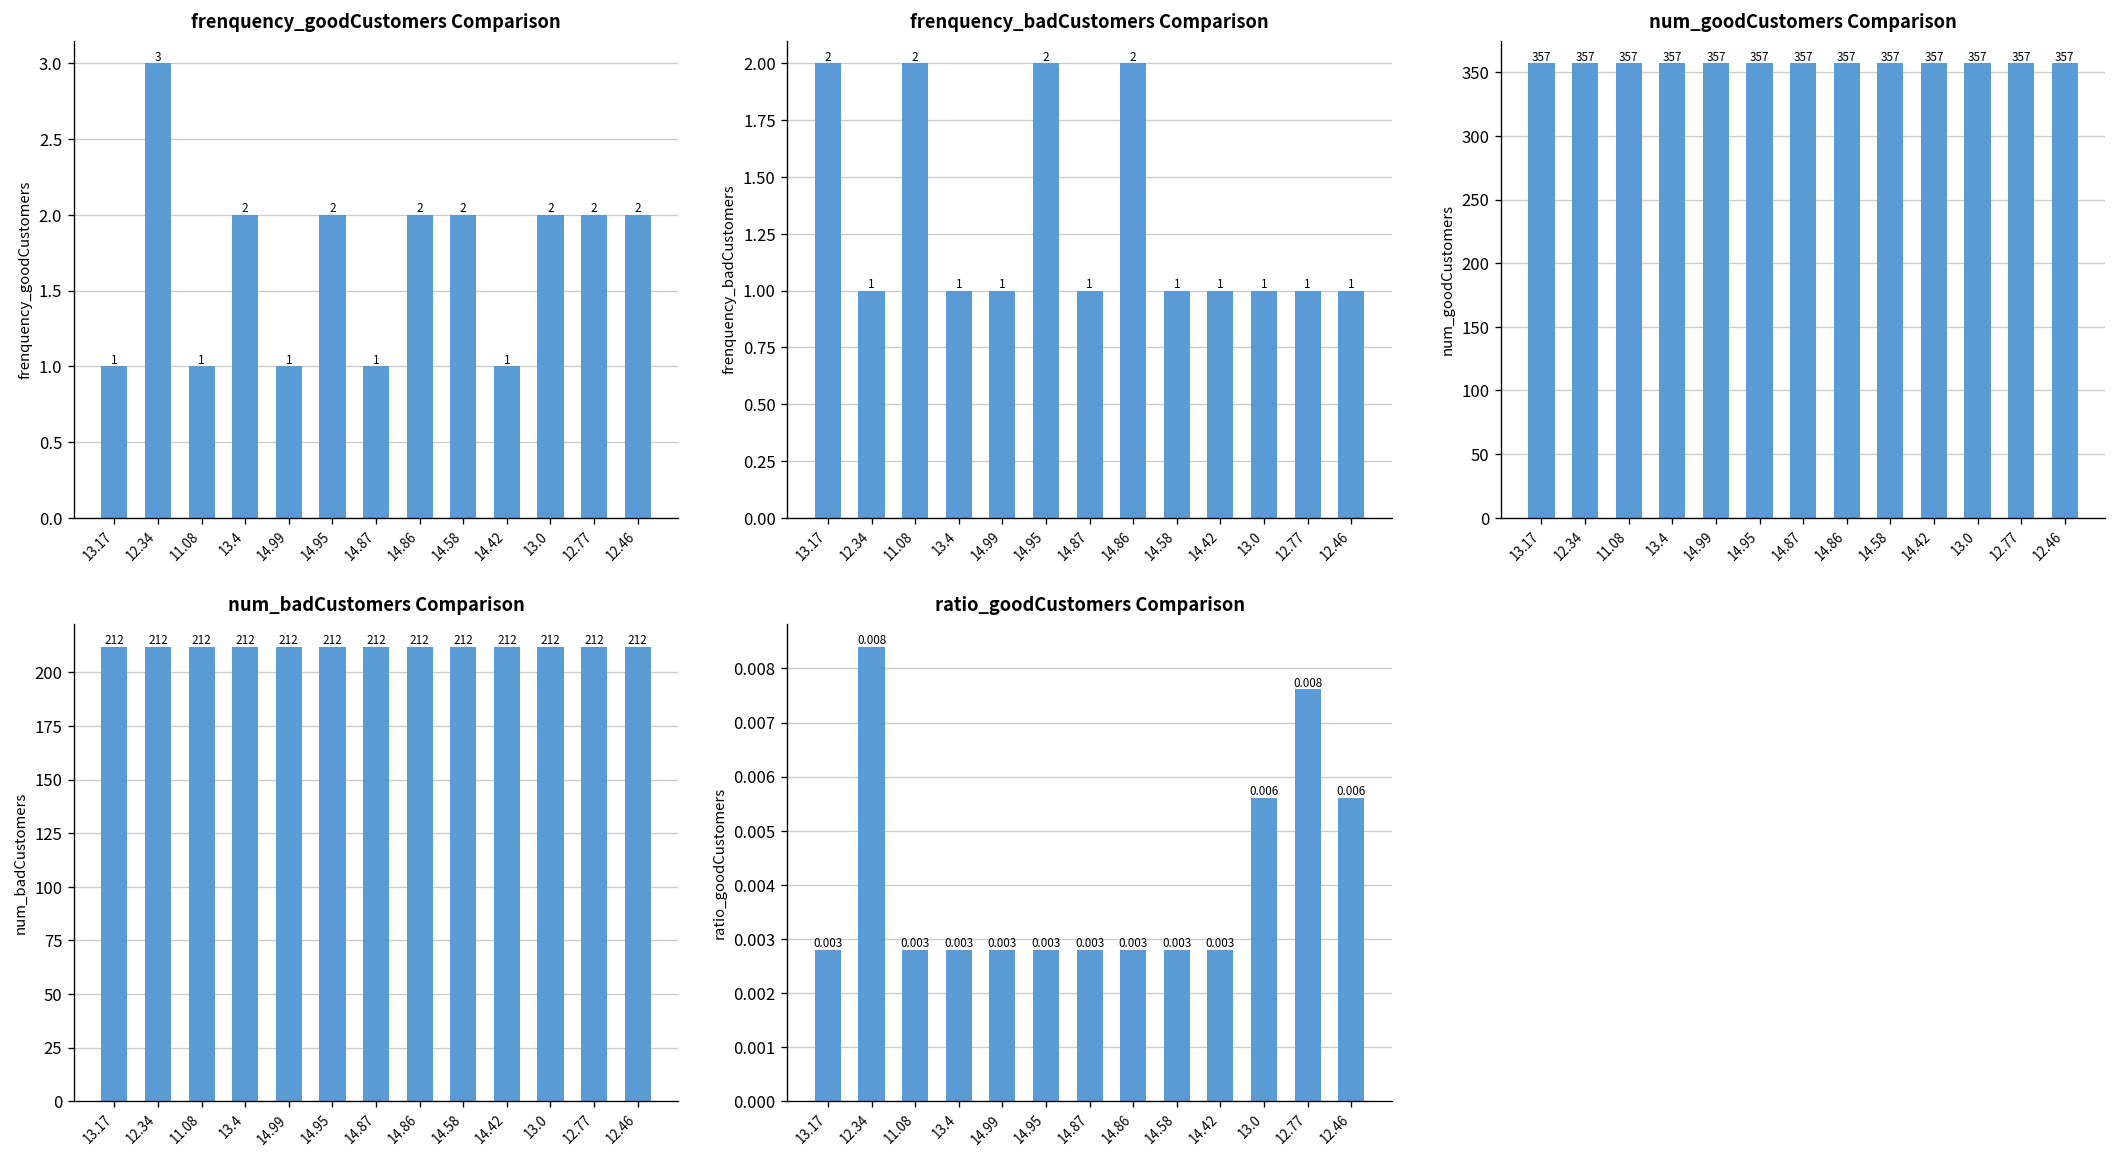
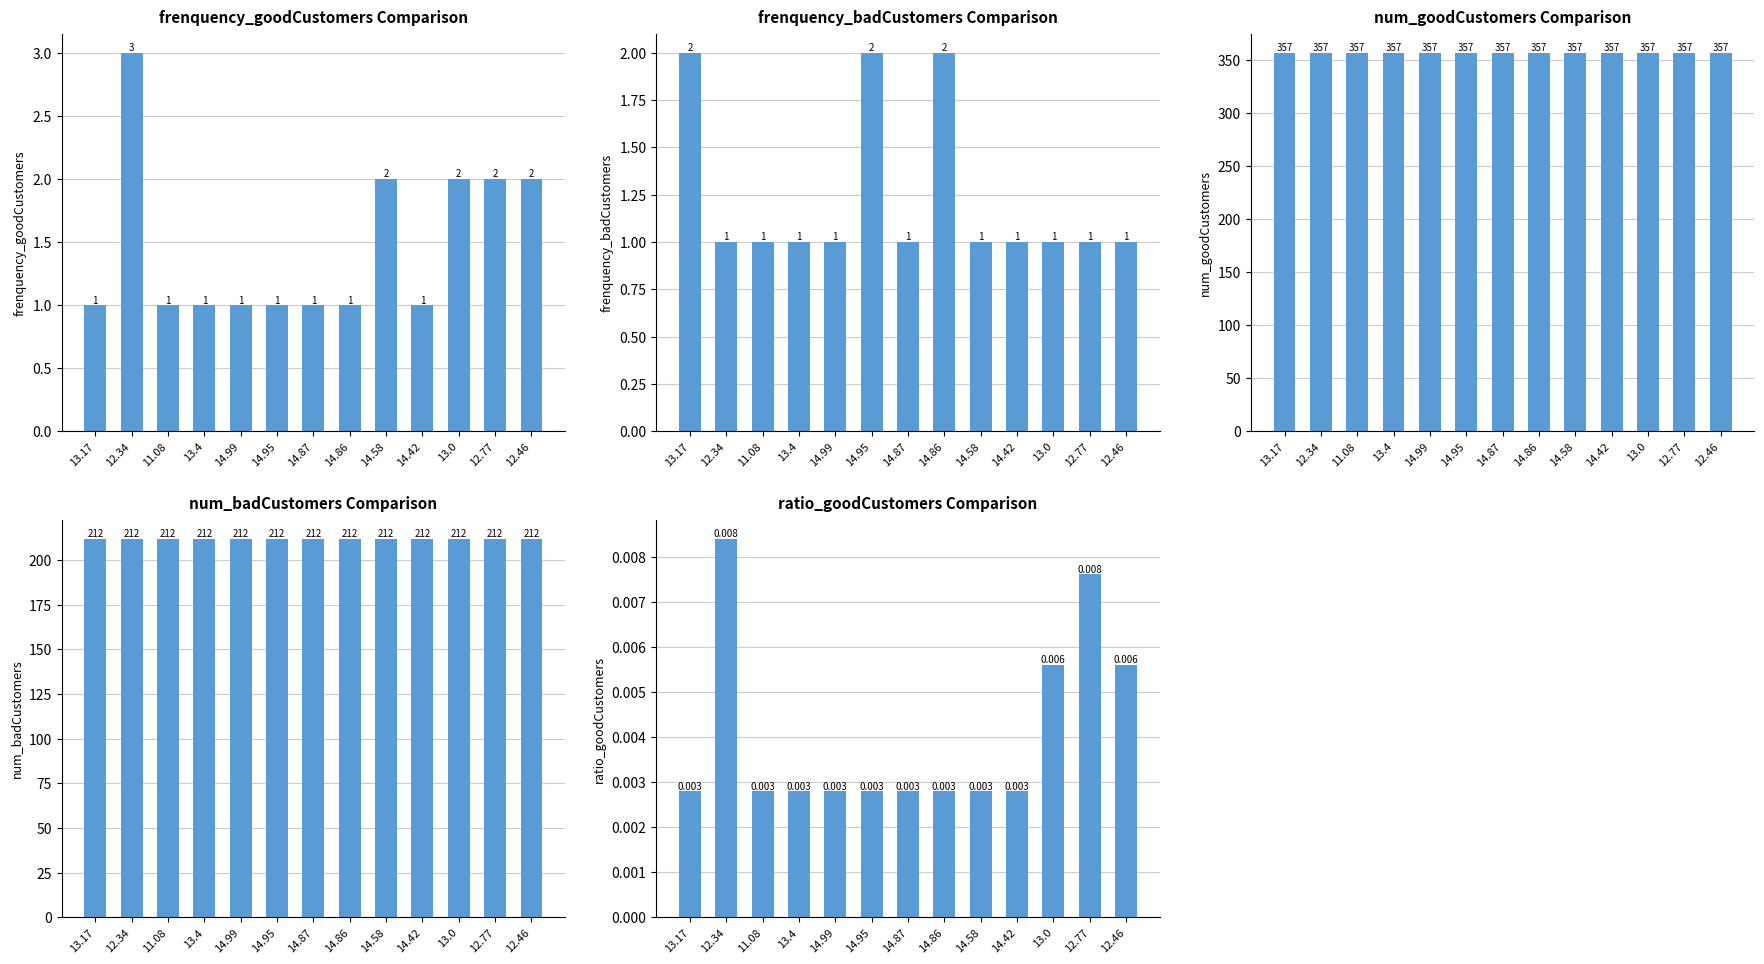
frenquency_goodCustomers Comparison, 13.4: 2 -> 1
frenquency_goodCustomers Comparison, 14.95: 2 -> 1
frenquency_goodCustomers Comparison, 14.86: 2 -> 1
frenquency_badCustomers Comparison, 11.08: 2 -> 1
